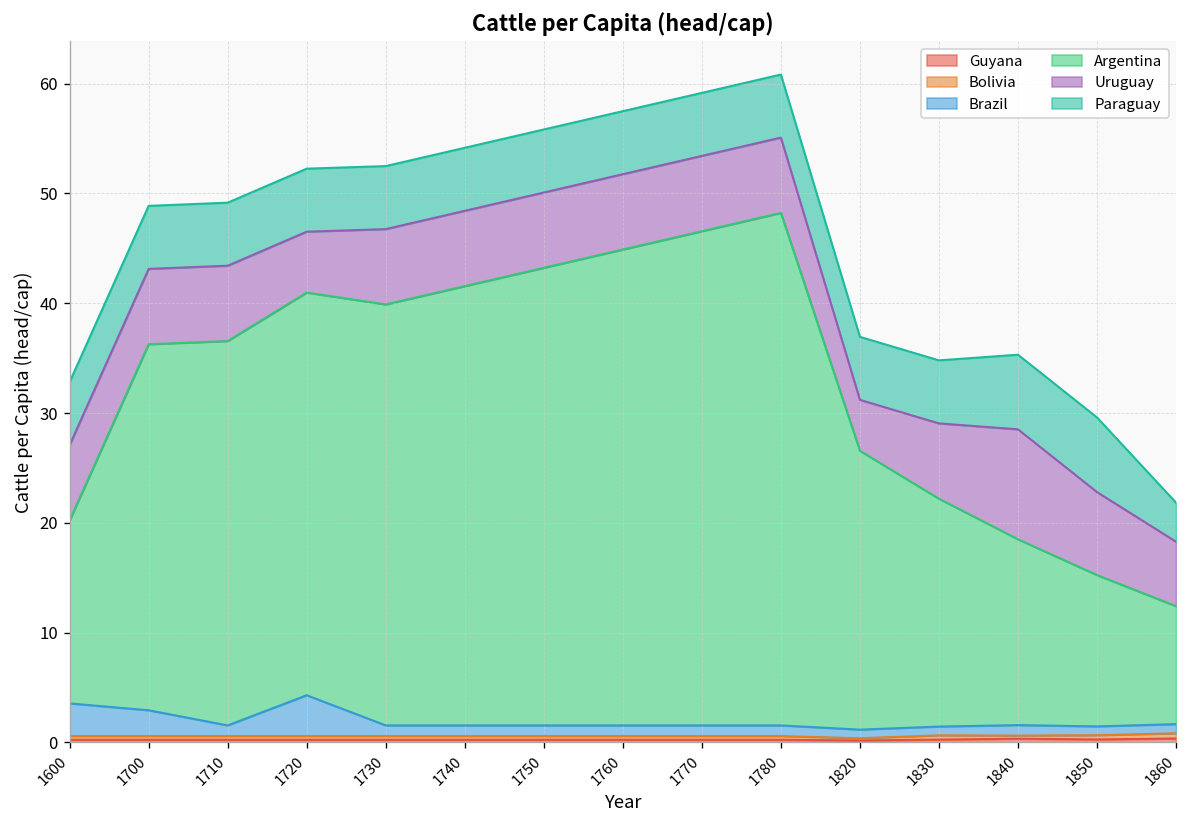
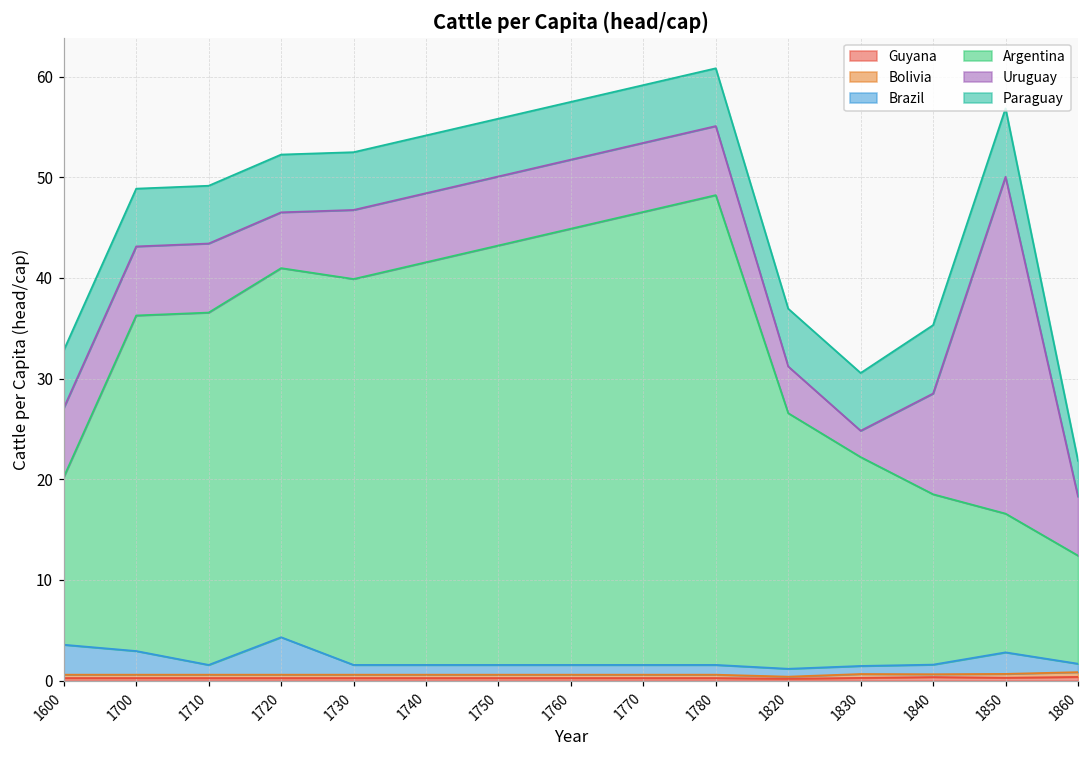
Uruguay, 1830: 7 -> 3
Brazil, 1850: 1 -> 2
Uruguay, 1850: 8 -> 33
